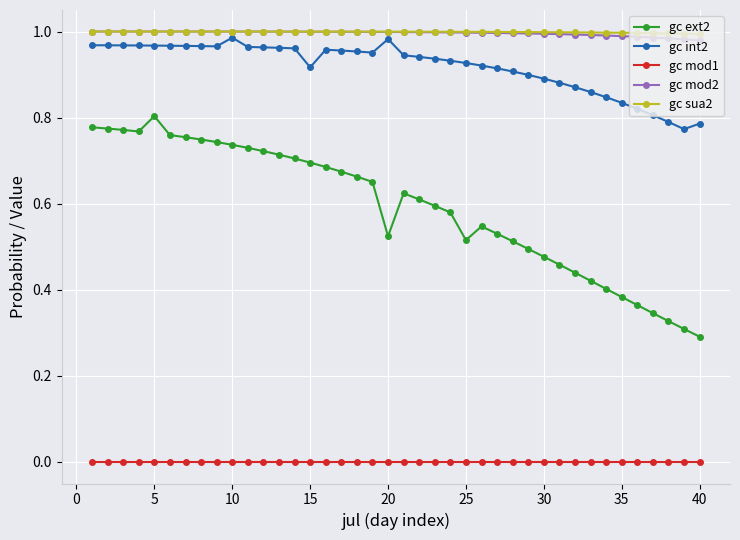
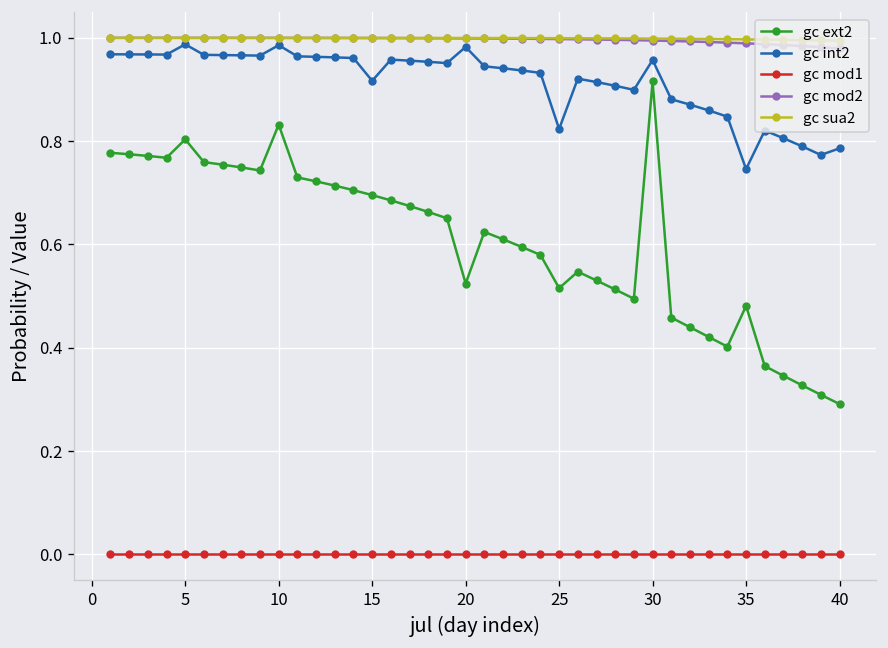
gc int2, 5: 0.97 -> 0.99
gc ext2, 10: 0.74 -> 0.83
gc int2, 25: 0.93 -> 0.82
gc ext2, 30: 0.48 -> 0.92
gc int2, 30: 0.89 -> 0.96
gc ext2, 35: 0.38 -> 0.48
gc int2, 35: 0.83 -> 0.75
